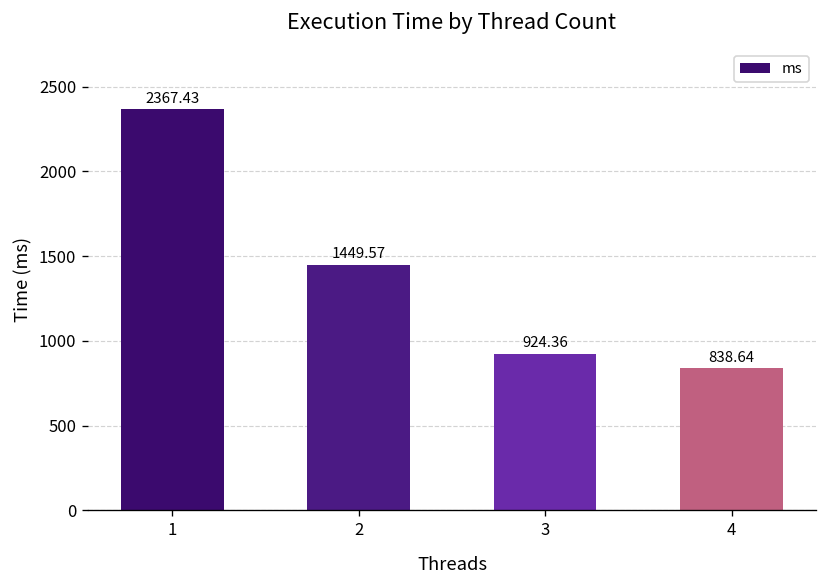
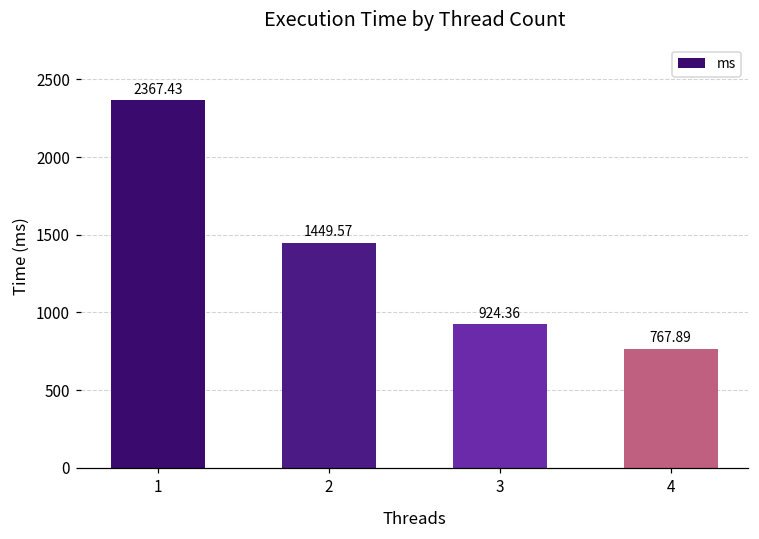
4: 838.64 -> 767.89
